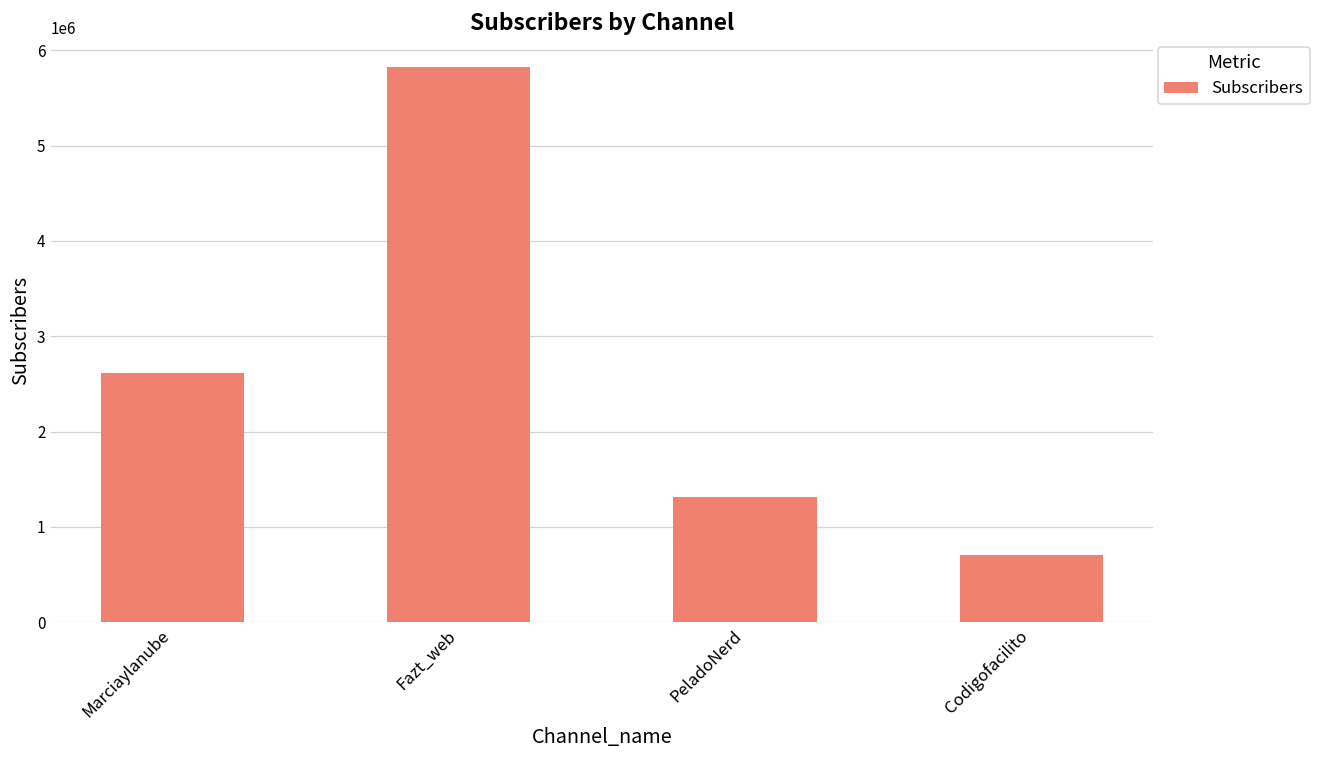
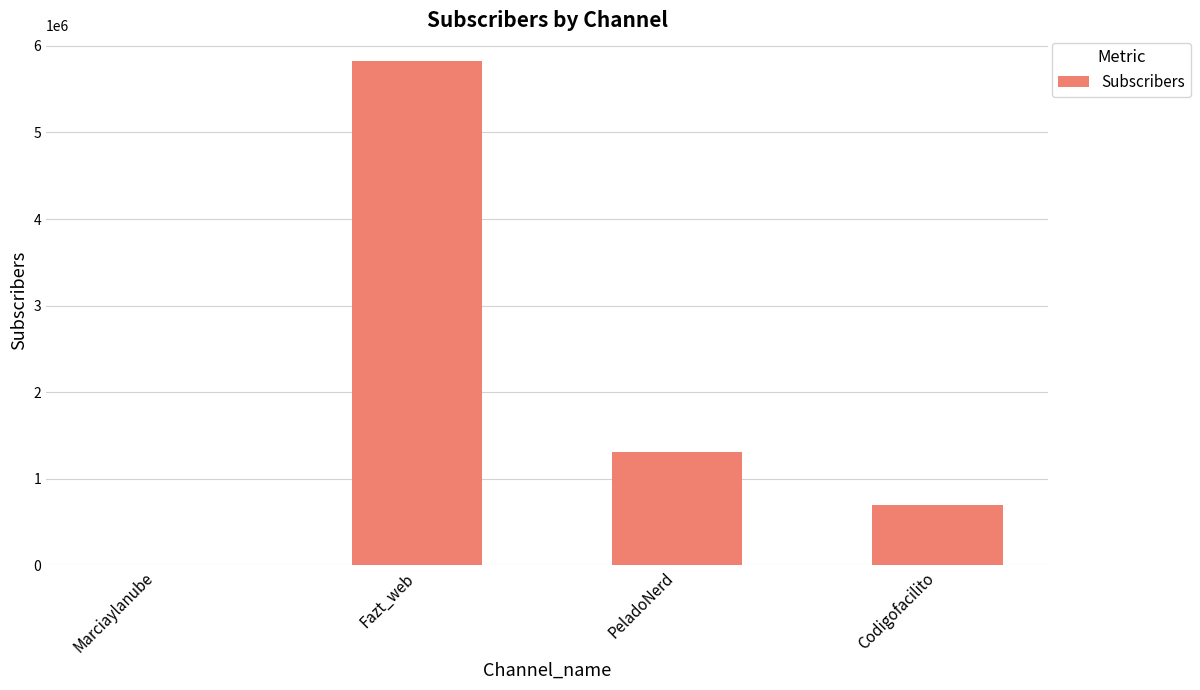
Marciaylanube: 2600000 -> 0
